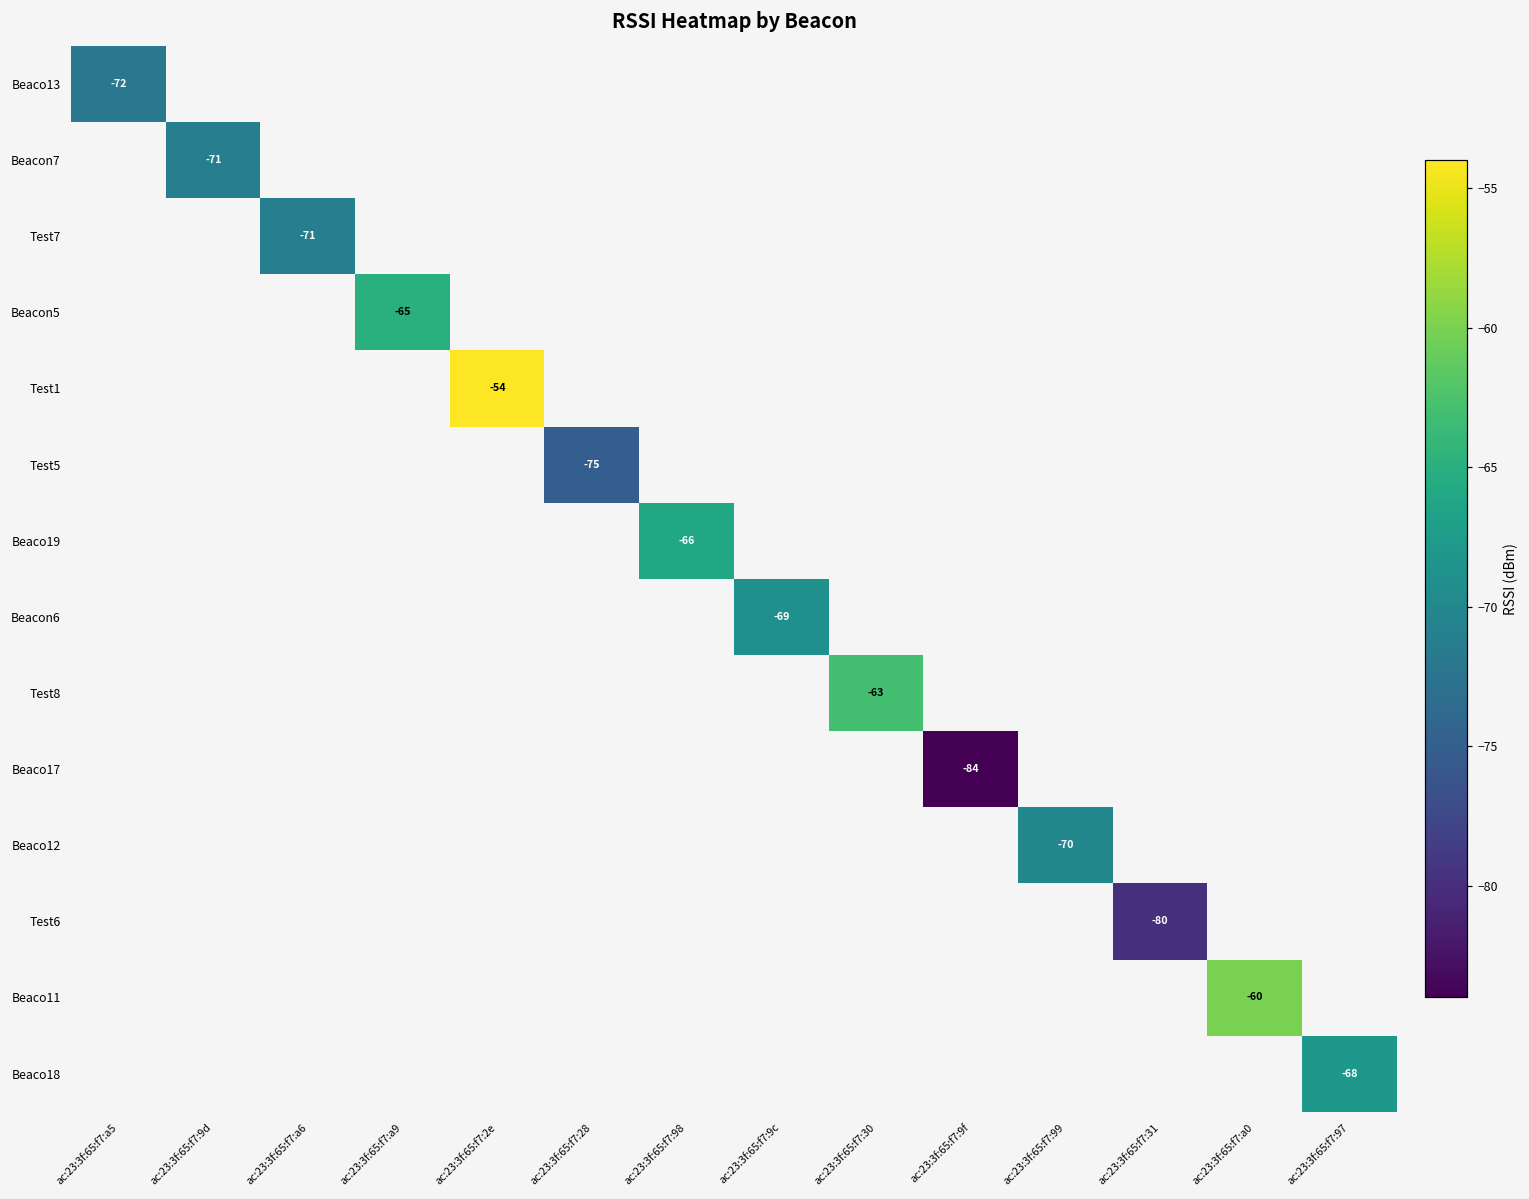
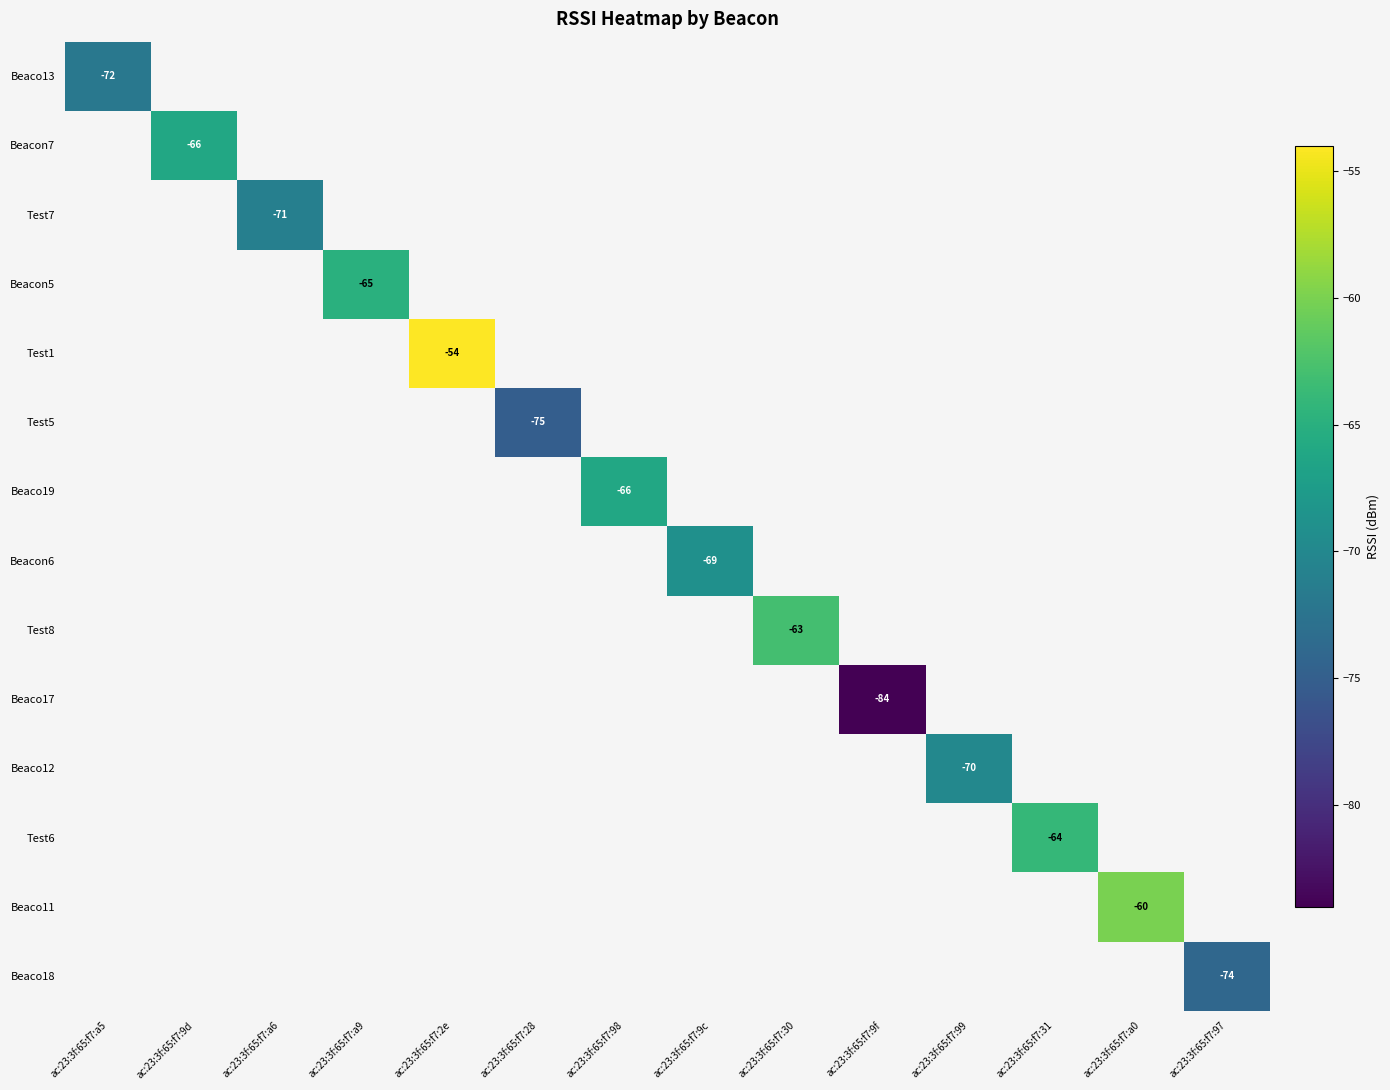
Beacon7, ac:23:3f:65:f7:9d: -71 -> -66
Test6, ac:23:3f:65:f7:31: -80 -> -64
Beaco18, ac:23:3f:65:f7:97: -68 -> -74
